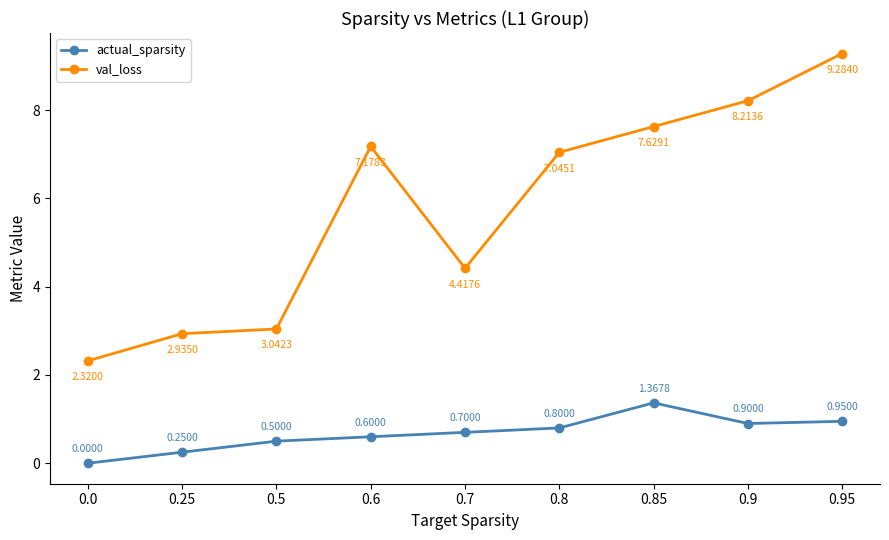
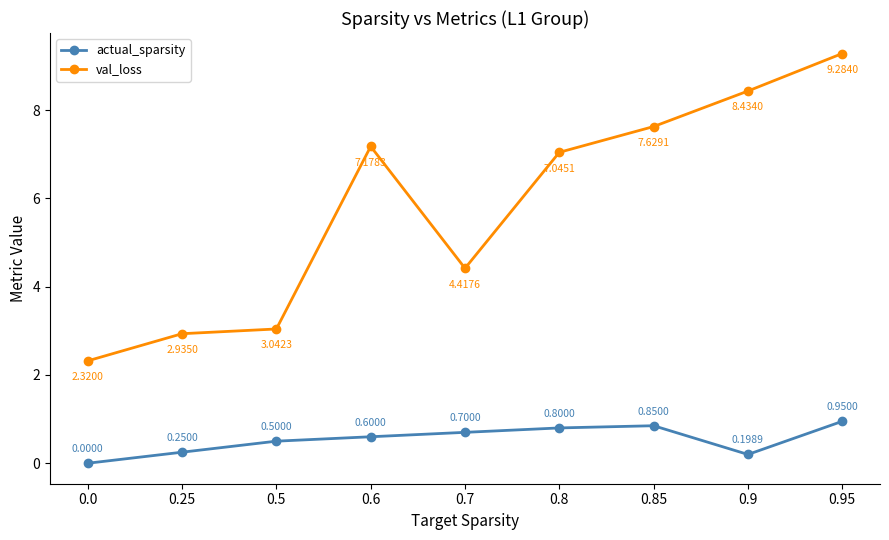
actual_sparsity, 0.85: 1.3678 -> 0.8500
actual_sparsity, 0.9: 0.9000 -> 0.1989
val_loss, 0.9: 8.2136 -> 8.4340
